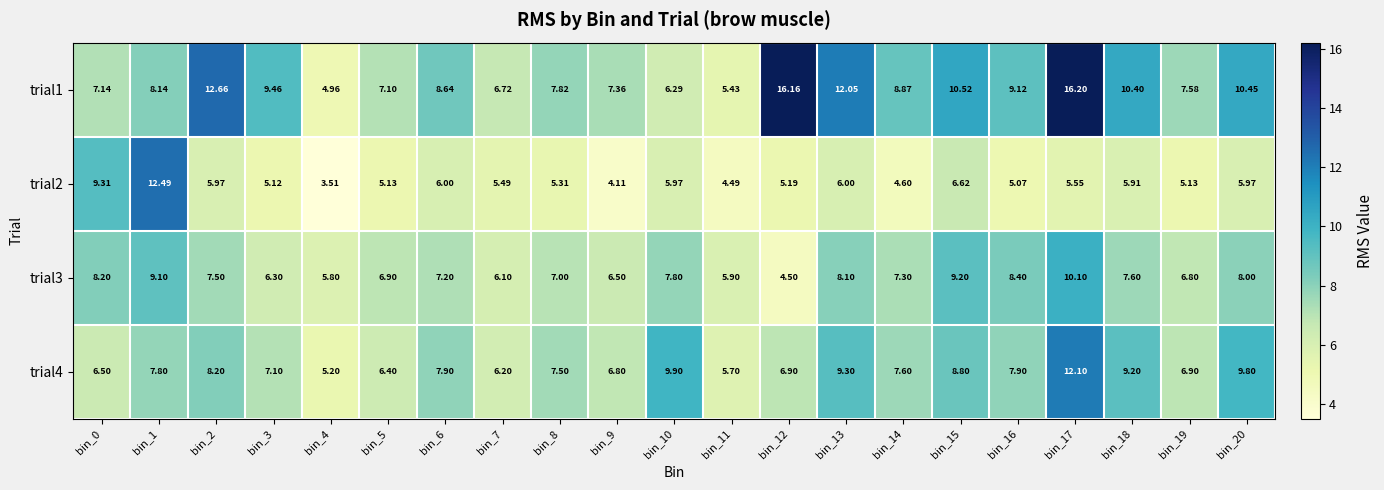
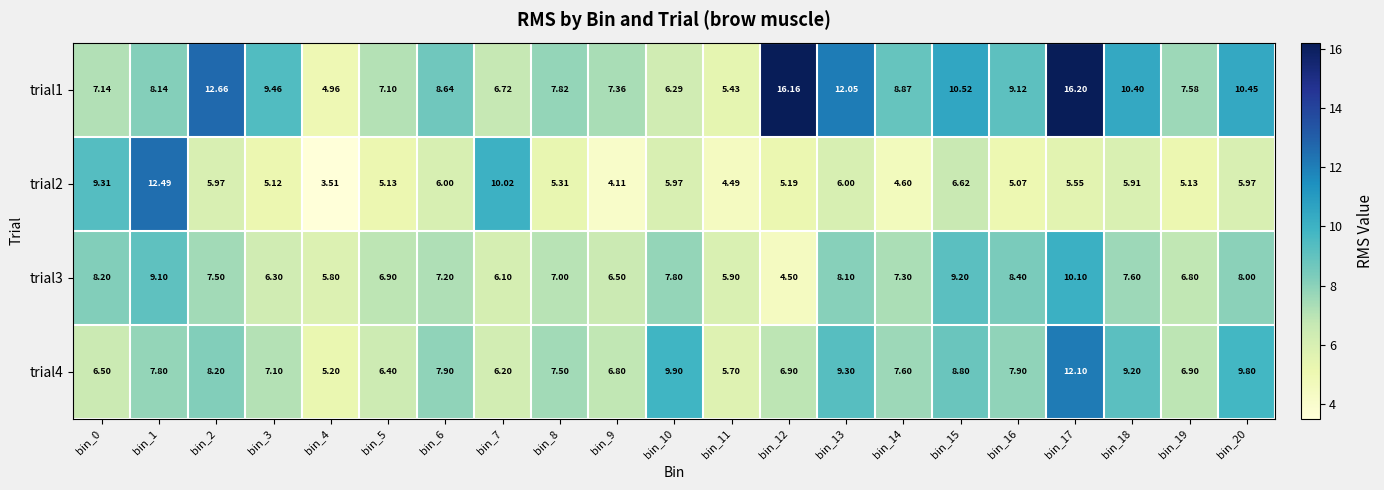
trial2, bin_7: 5.49 -> 10.02
